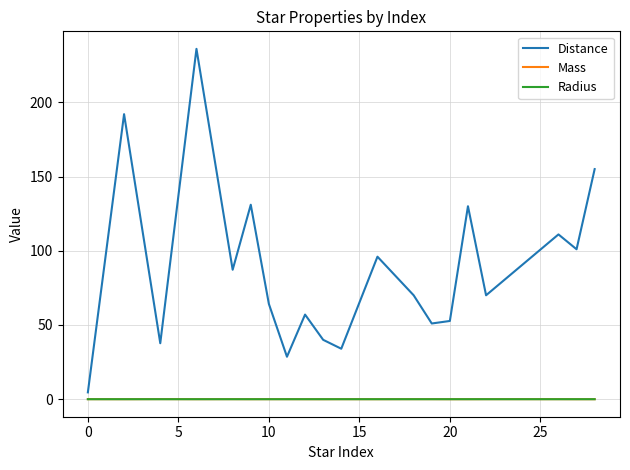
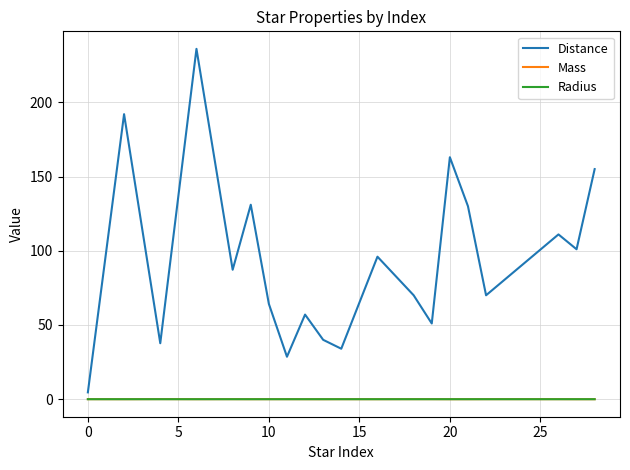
Distance, 20: 53 -> 163
